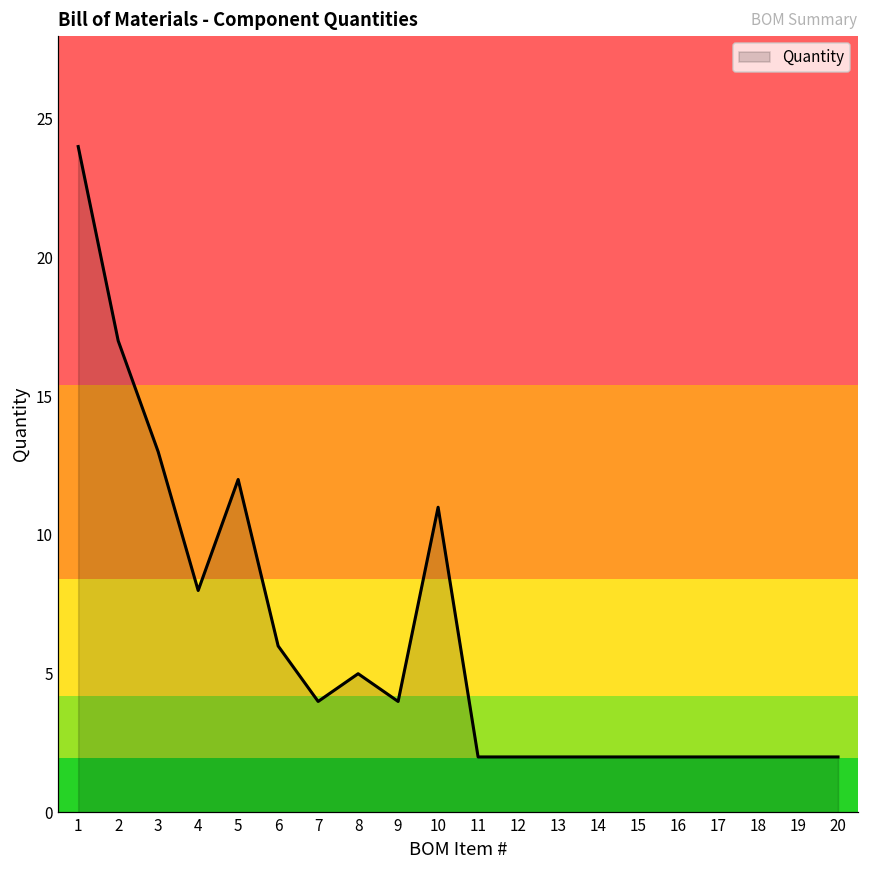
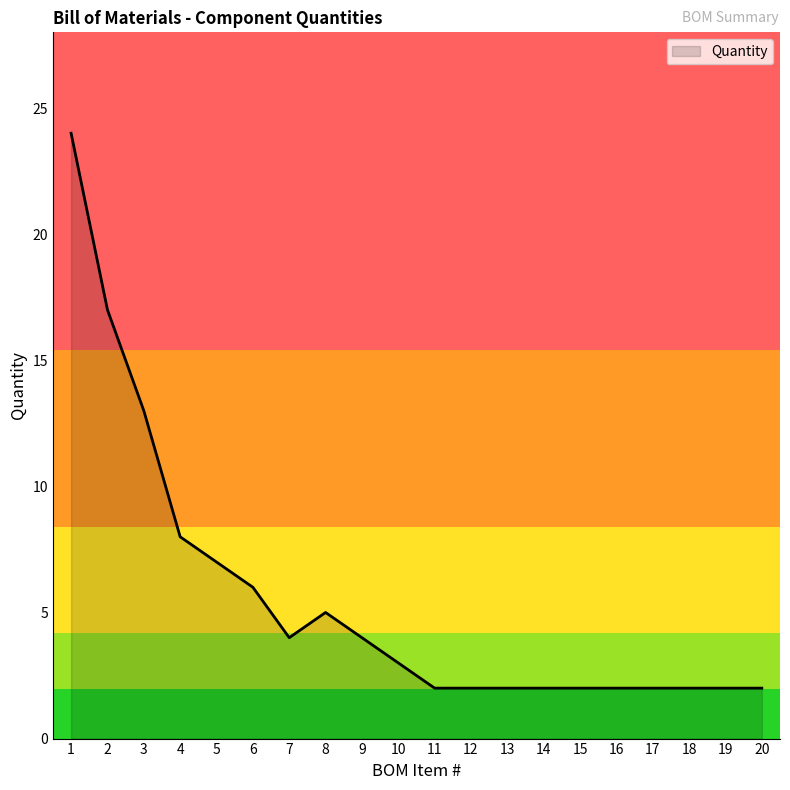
5: 12 -> 7
10: 11 -> 3
